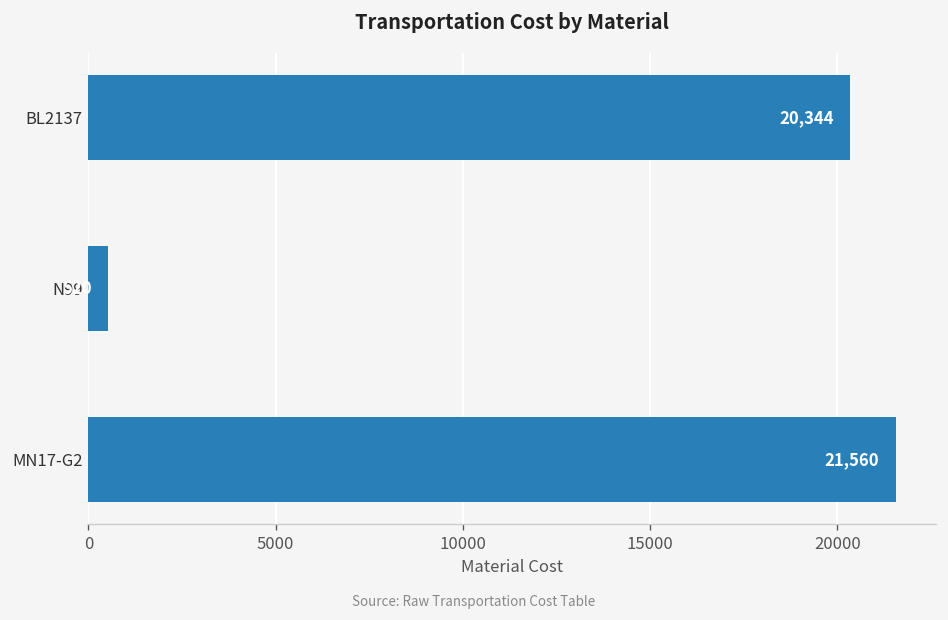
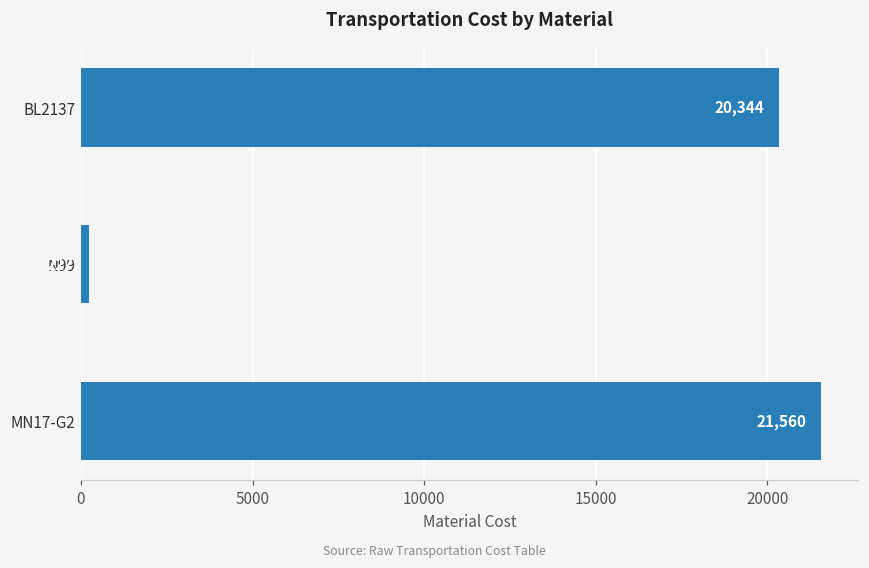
N99: 500 -> 200
